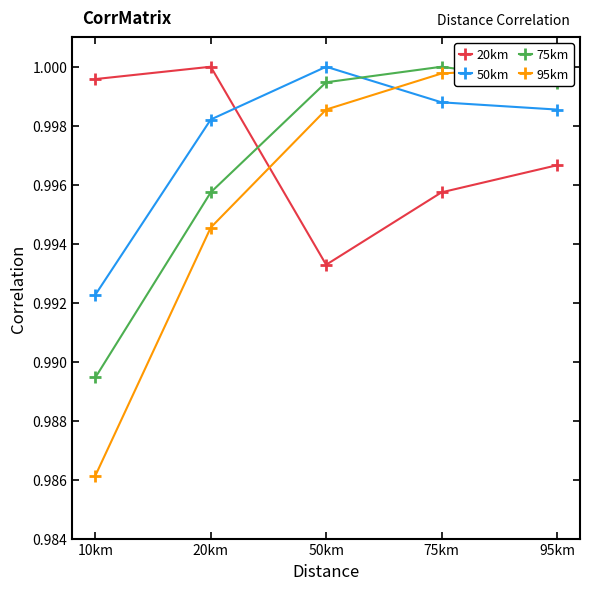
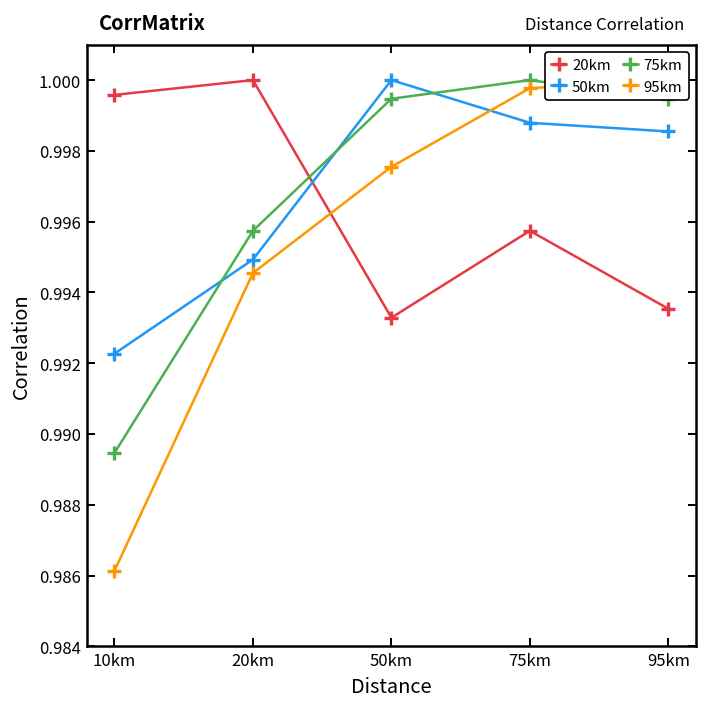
50km, 20km: 0.9982 -> 0.9949
95km, 50km: 0.9985 -> 0.9975
20km, 95km: 0.9967 -> 0.9935
